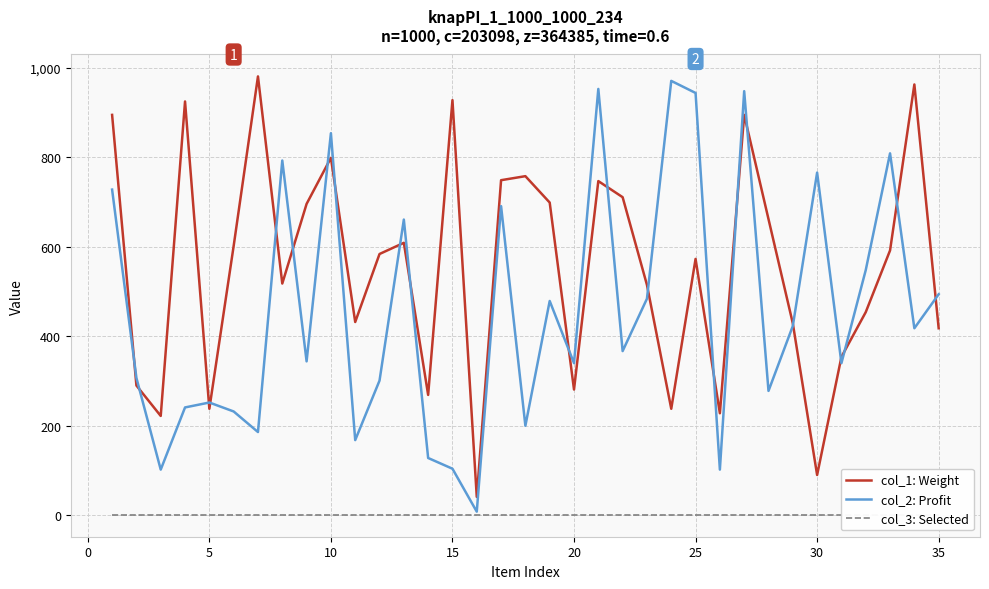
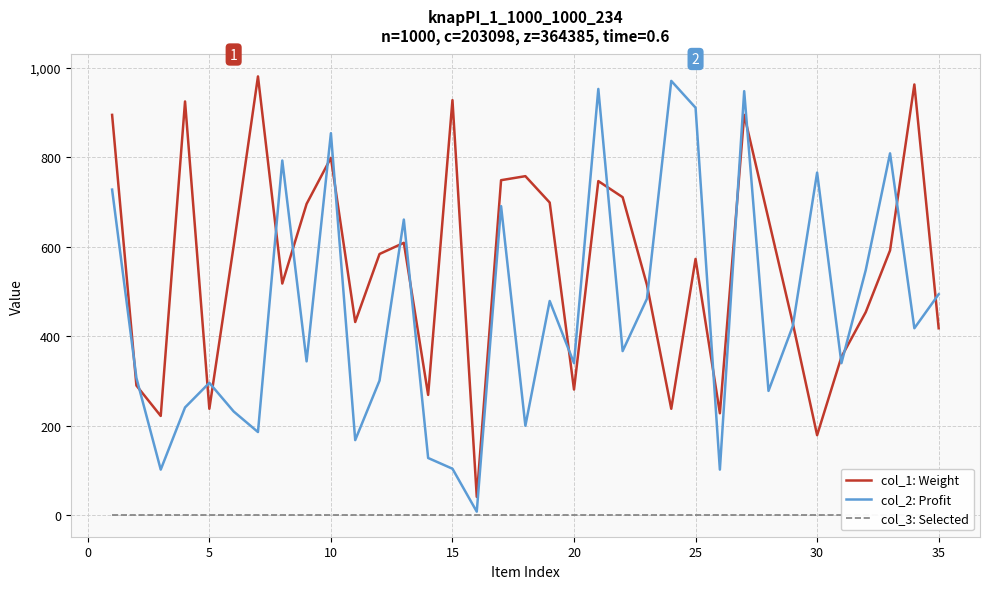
col_2: Profit, 5: 250 -> 300
col_2: Profit, 25: 940 -> 910
col_1: Weight, 30: 90 -> 180
